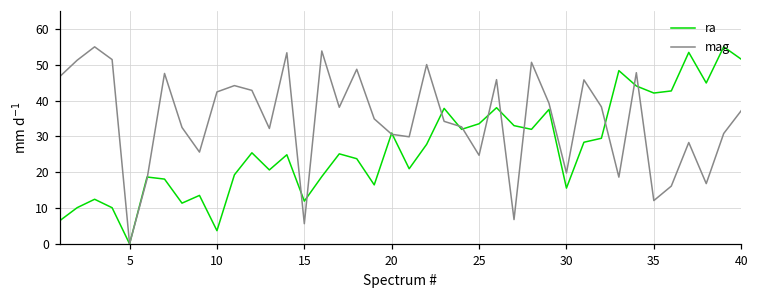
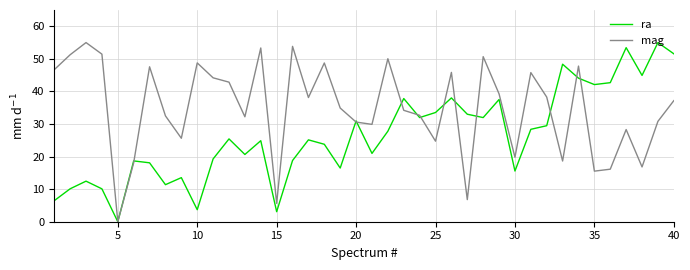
mag, 10: 42 -> 49
ra, 15: 12 -> 3
mag, 35: 12 -> 16
